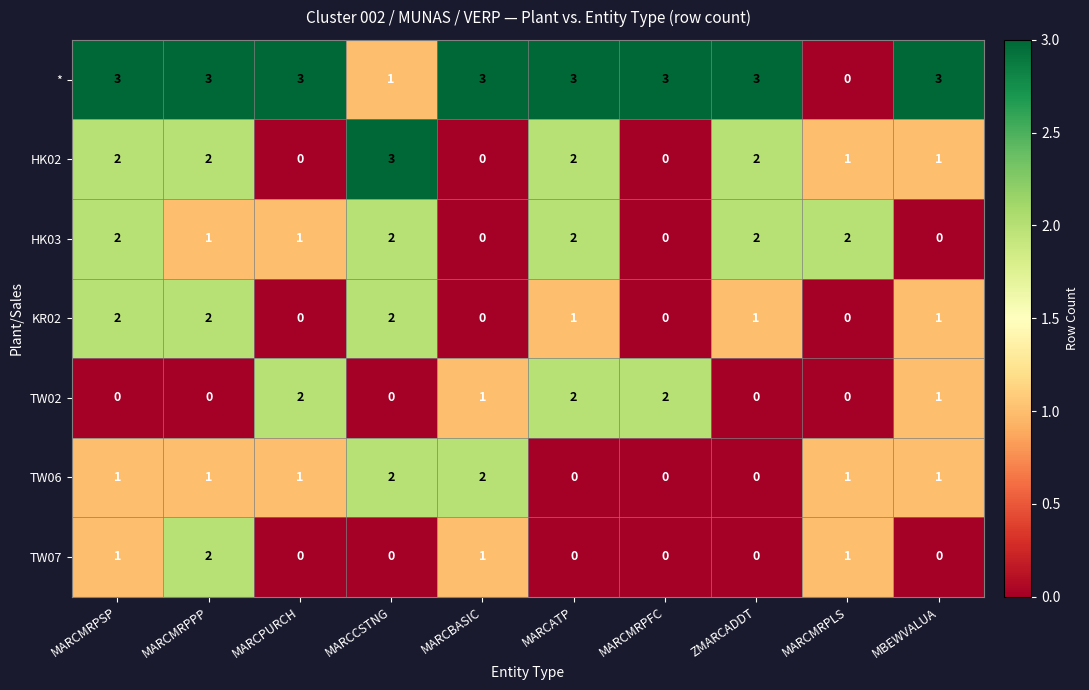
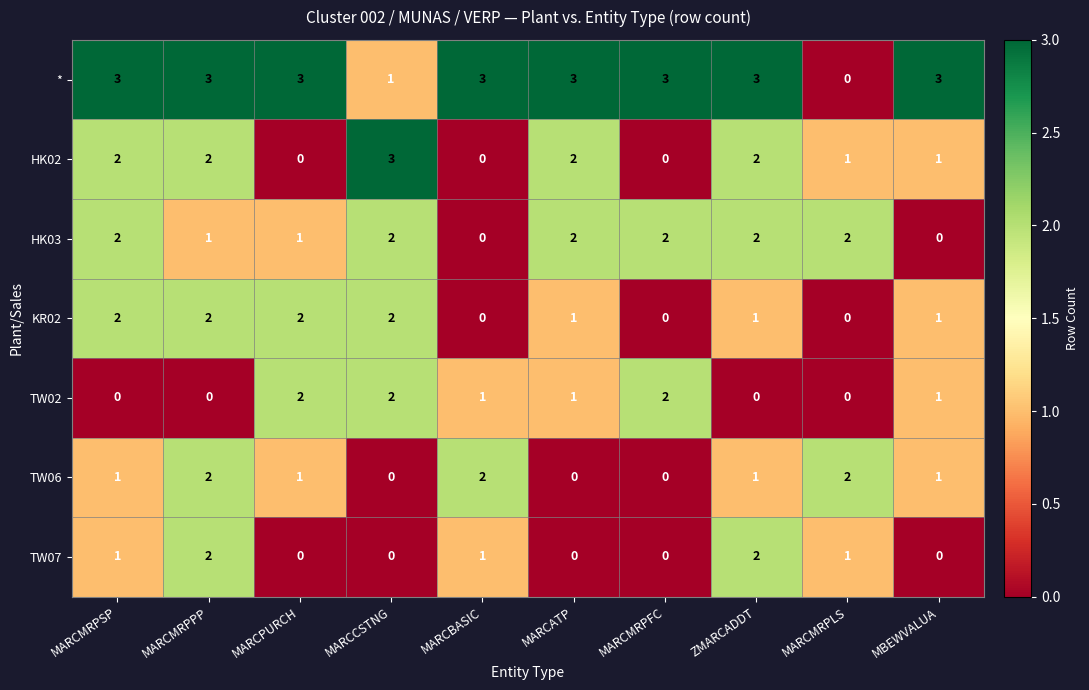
HK03, MARCMRPFC: 0 -> 2
KR02, MARCPURCH: 0 -> 2
TW02, MARCCSTNG: 0 -> 2
TW02, MARCATP: 2 -> 1
TW06, MARCMRPPP: 1 -> 2
TW06, MARCCSTNG: 2 -> 0
TW06, ZMARCADDT: 0 -> 1
TW06, MARCMRPLS: 1 -> 2
TW07, ZMARCADDT: 0 -> 2
